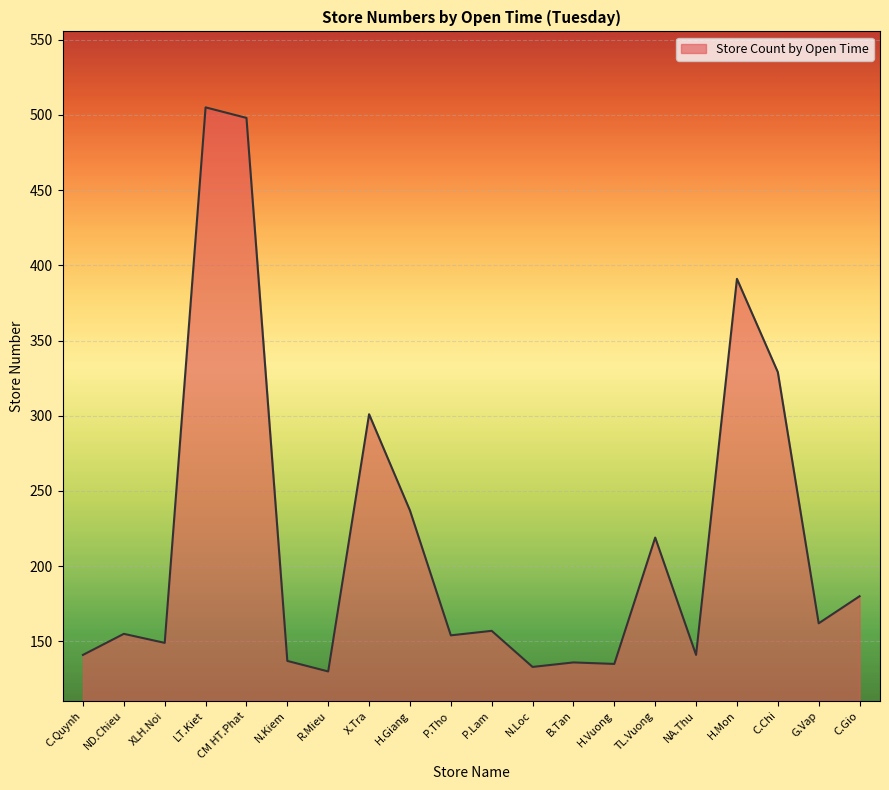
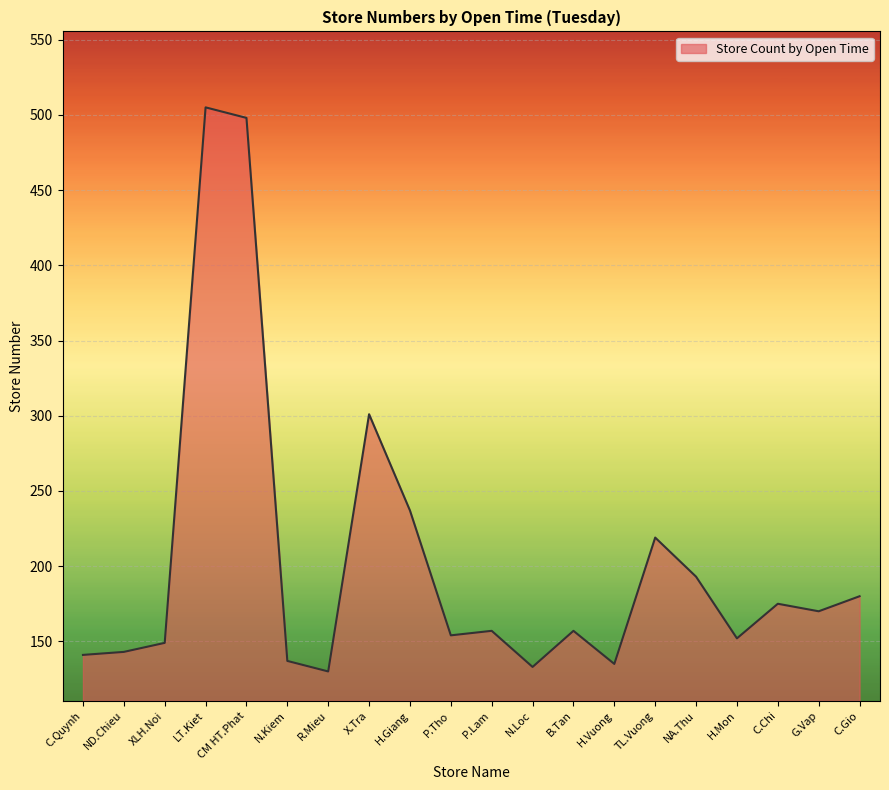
ND.Chieu: 155 -> 143
B.Tan: 136 -> 157
NA.Thu: 141 -> 193
H.Mon: 391 -> 152
C.Chi: 329 -> 175
G.Vap: 162 -> 170
